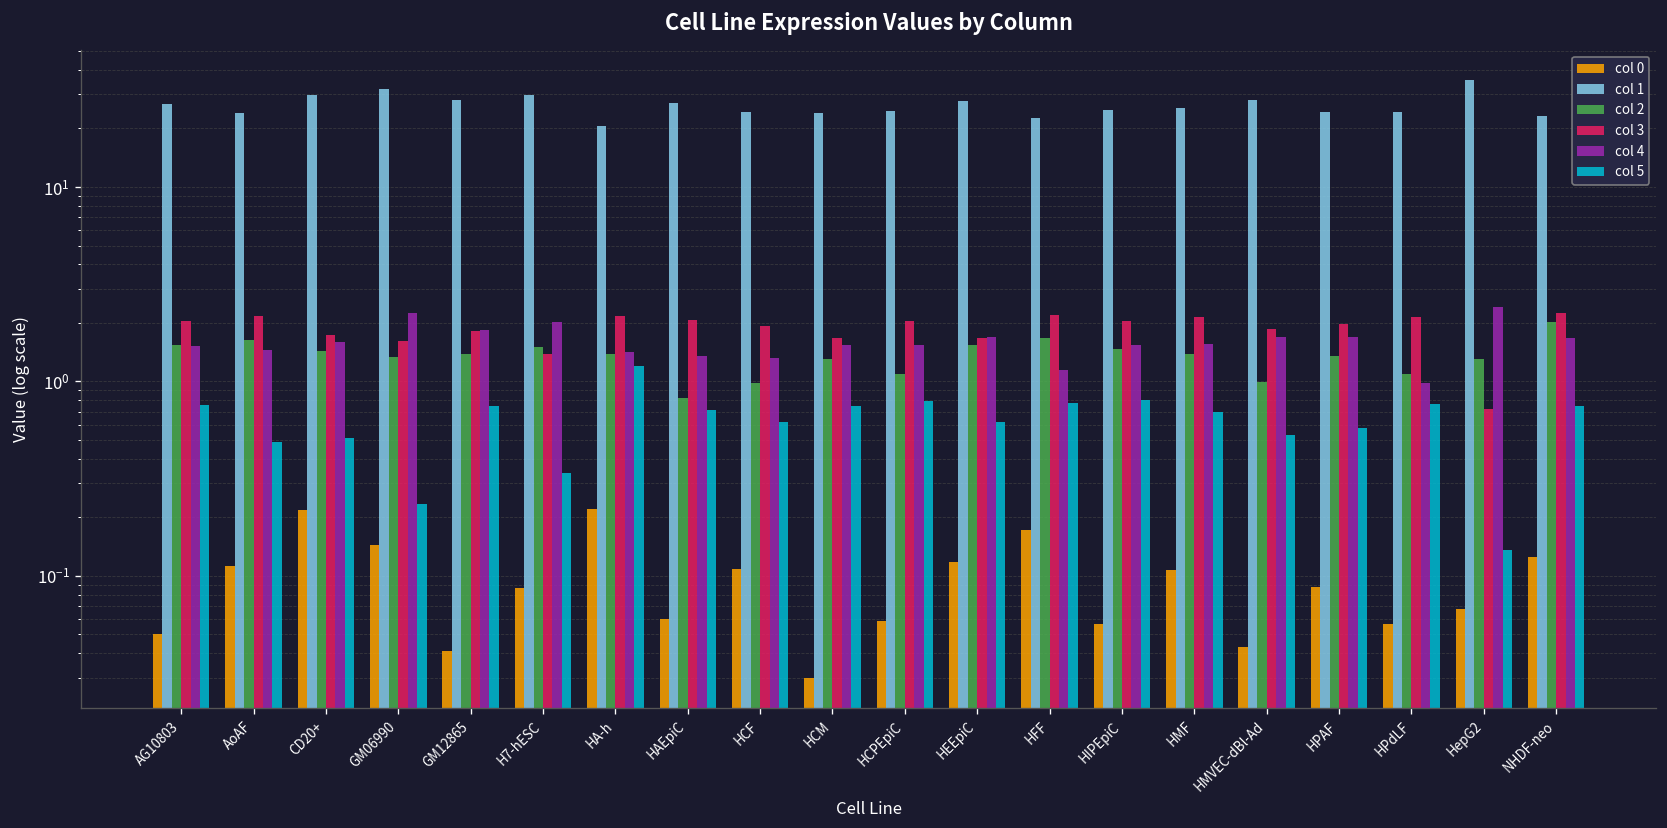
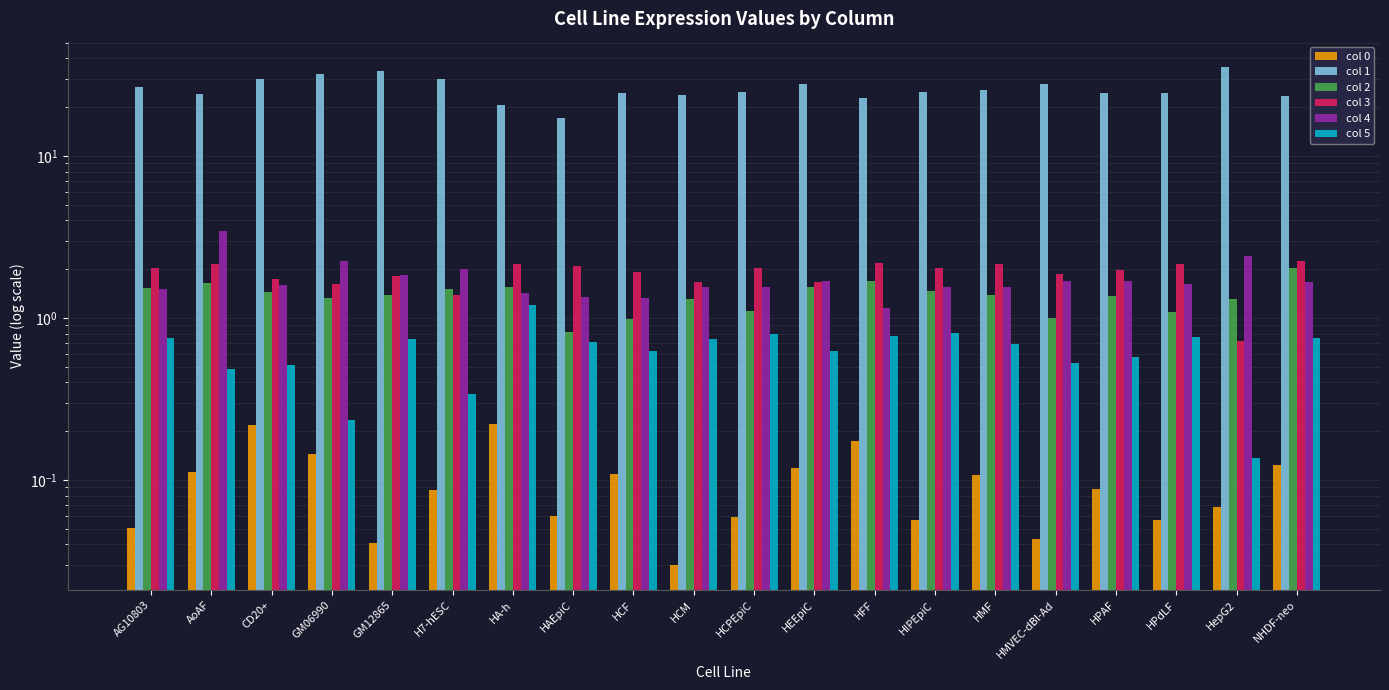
col 4, AoAF: 1.5 -> 3.5
col 1, GM12865: 28 -> 33
col 2, HA-h: 1.4 -> 1.6
col 1, HAEpiC: 27 -> 17
col 4, HPdLF: 1.0 -> 1.6
